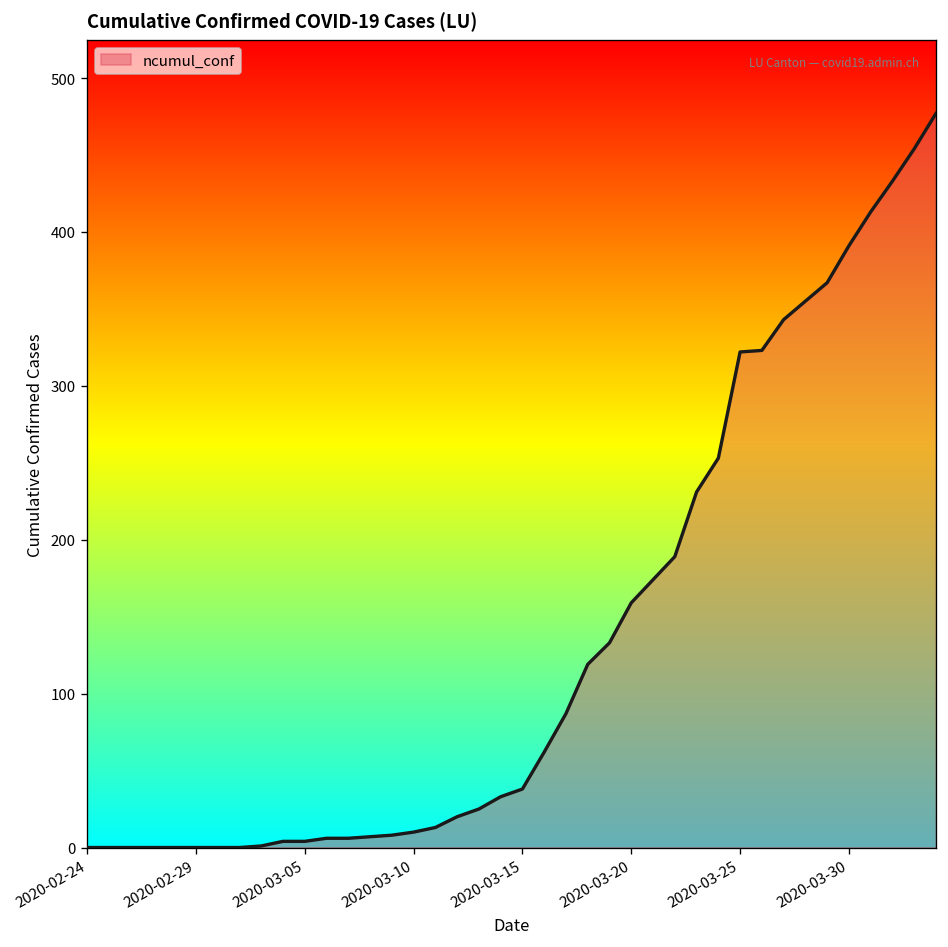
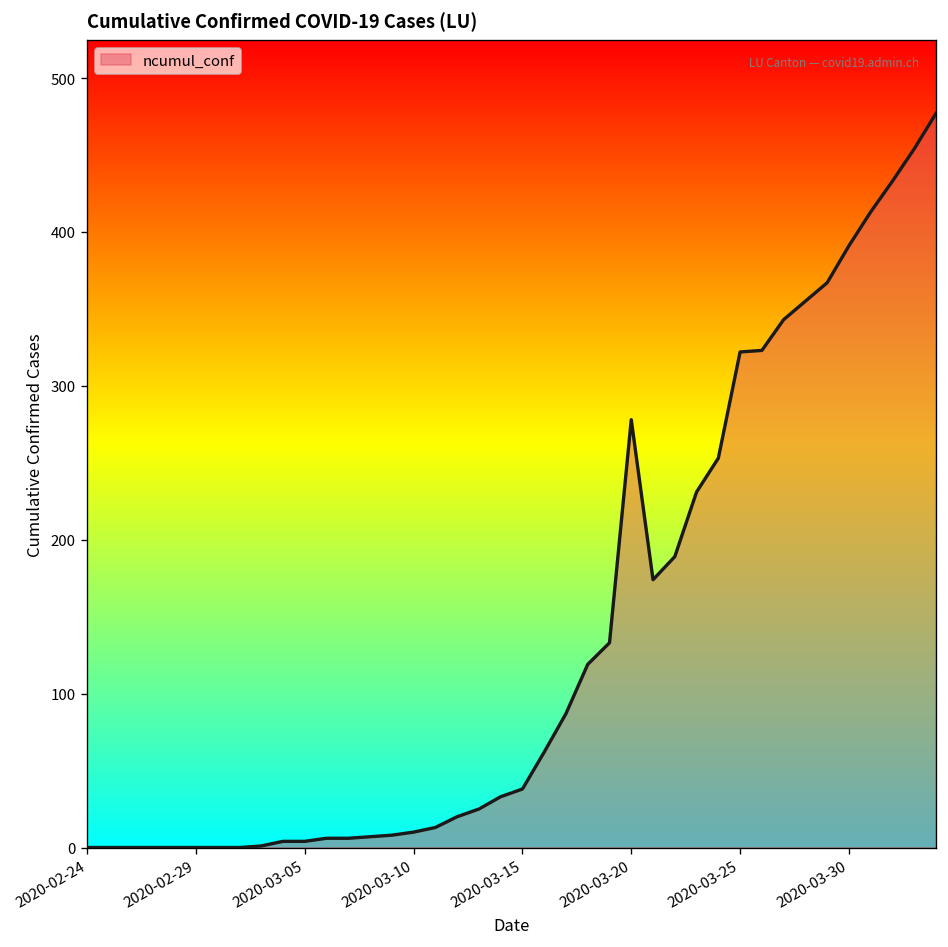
2020-03-20: 159 -> 278
